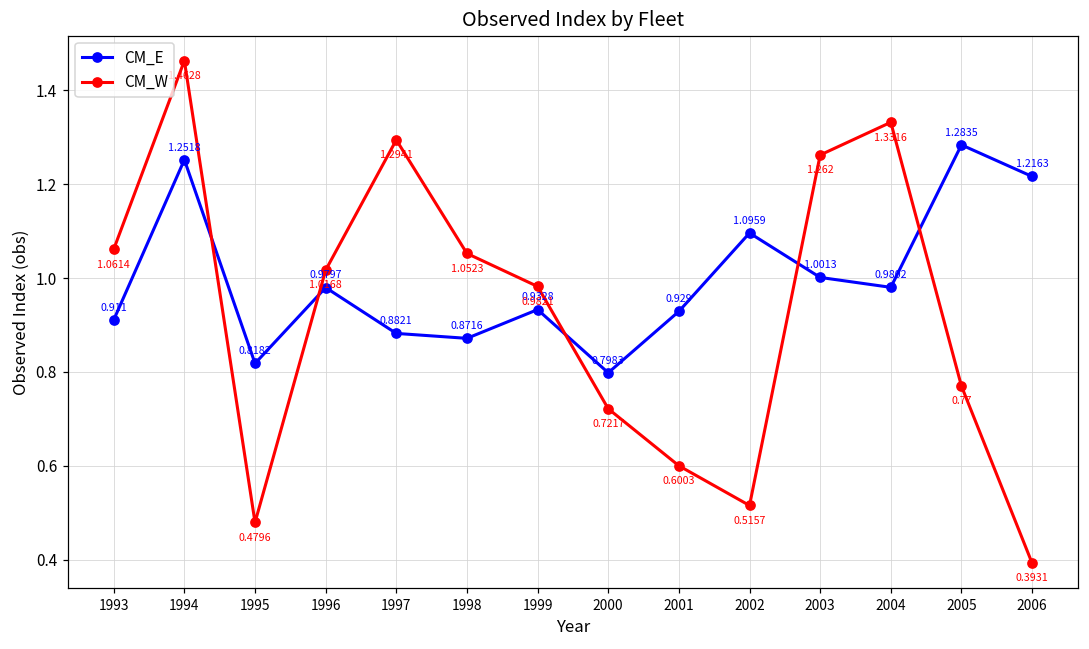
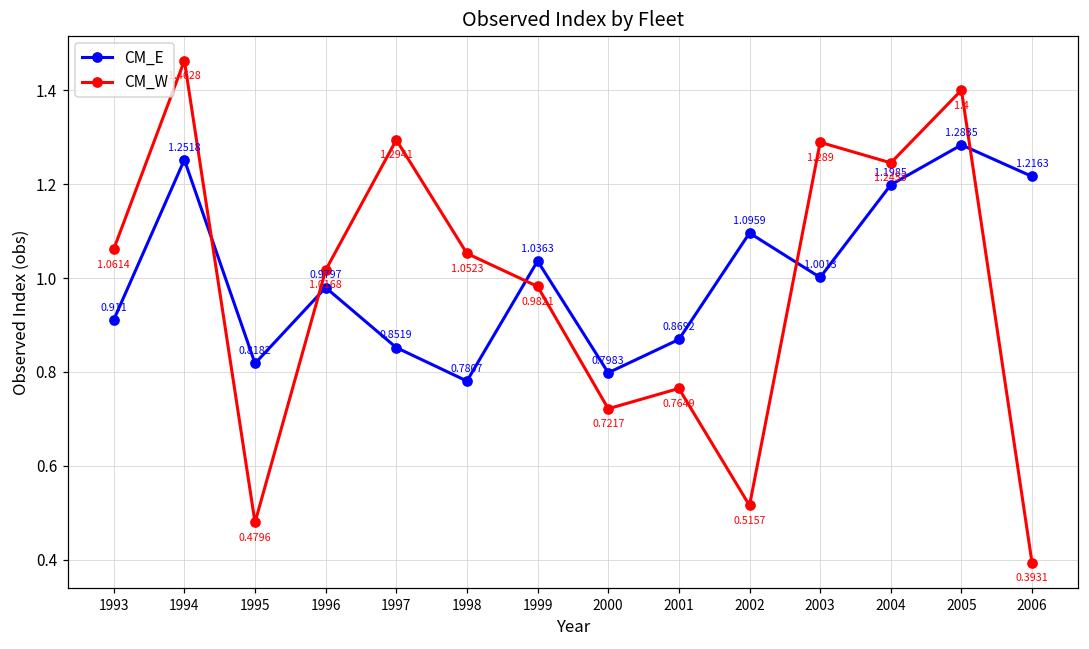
CM_E, 1997: 0.8821 -> 0.8519
CM_E, 1998: 0.8716 -> 0.7807
CM_E, 1999: 0.9328 -> 1.0363
CM_E, 2001: 0.929 -> 0.8692
CM_W, 2001: 0.6003 -> 0.7649
CM_W, 2003: 1.262 -> 1.289
CM_E, 2004: 0.9802 -> 1.1985
CM_W, 2004: 1.3316 -> 1.2453
CM_W, 2005: 0.77 -> 1.4
